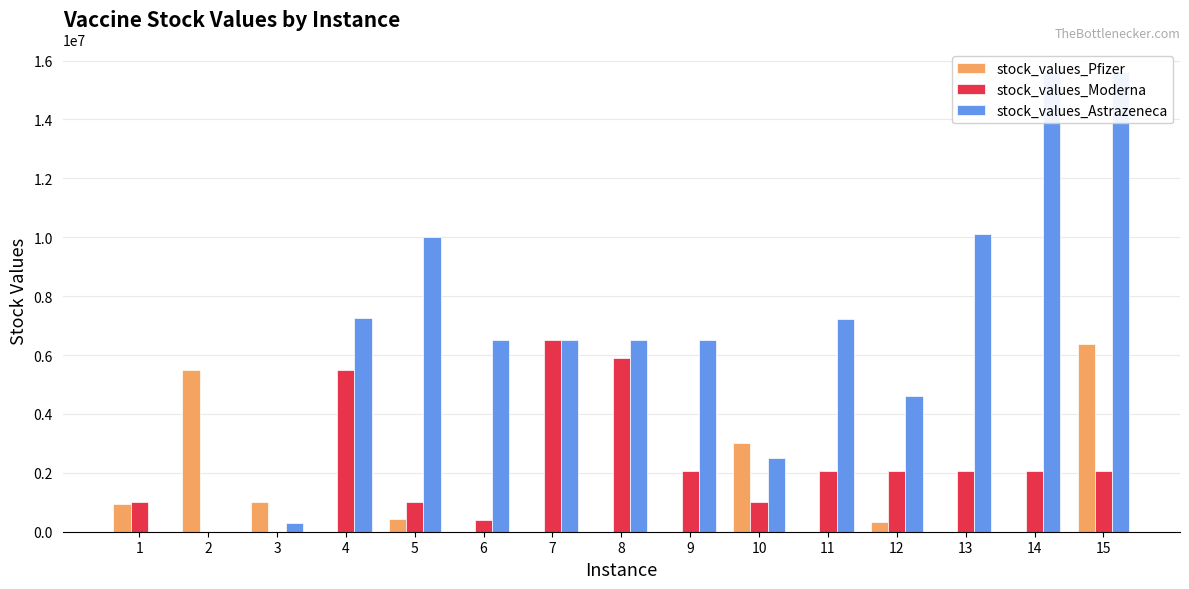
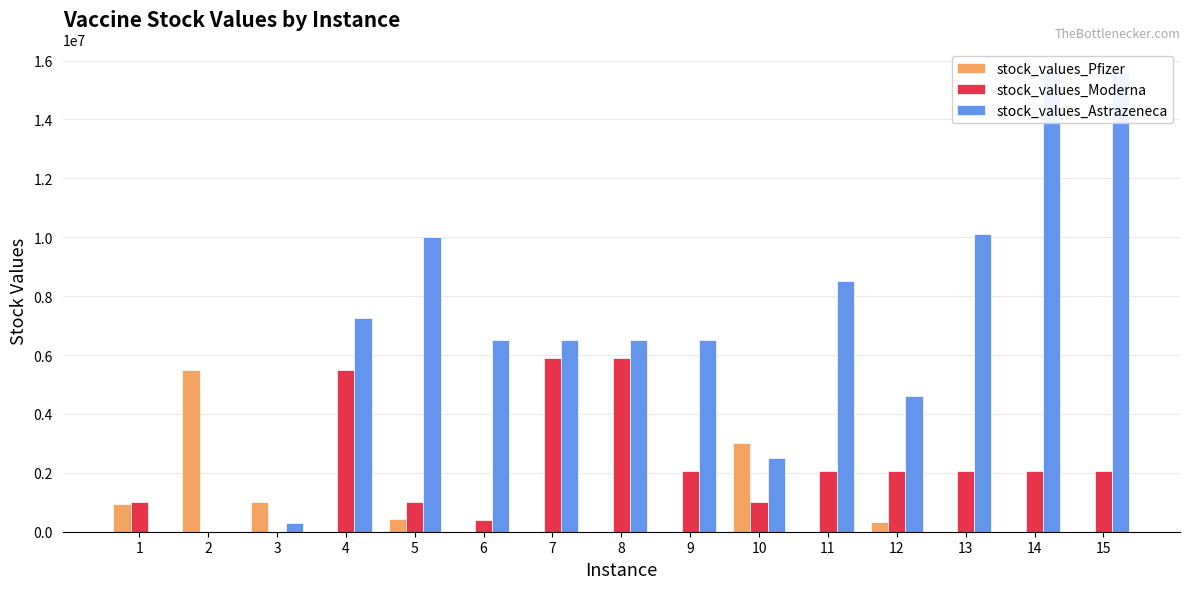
stock_values_Moderna, 7: 6500000 -> 5900000
stock_values_Astrazeneca, 11: 7200000 -> 8500000
stock_values_Pfizer, 15: 6400000 -> 0
